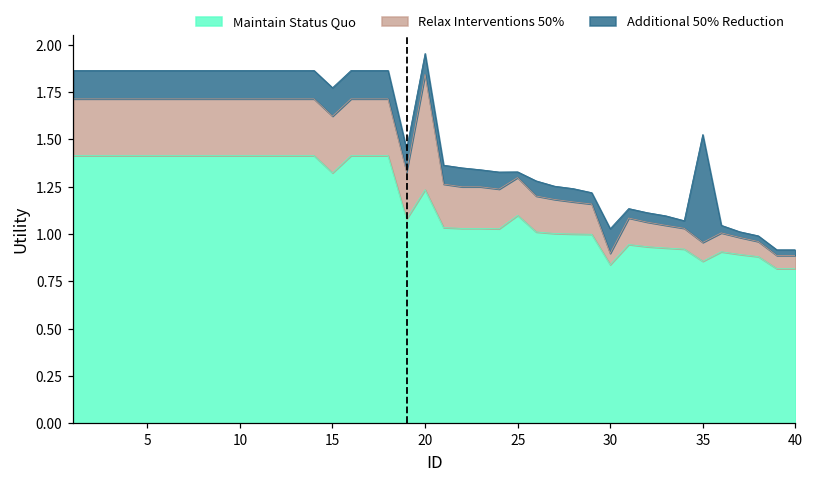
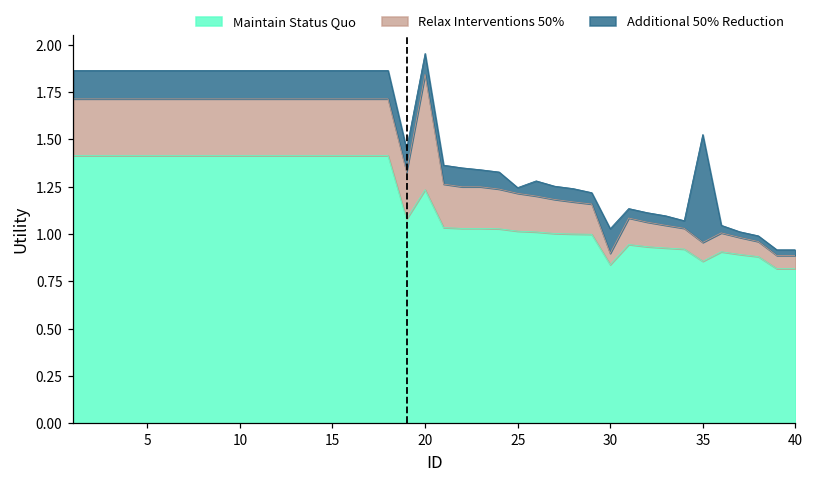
Maintain Status Quo, 15: 1.32 -> 1.41
Maintain Status Quo, 25: 1.10 -> 1.02
